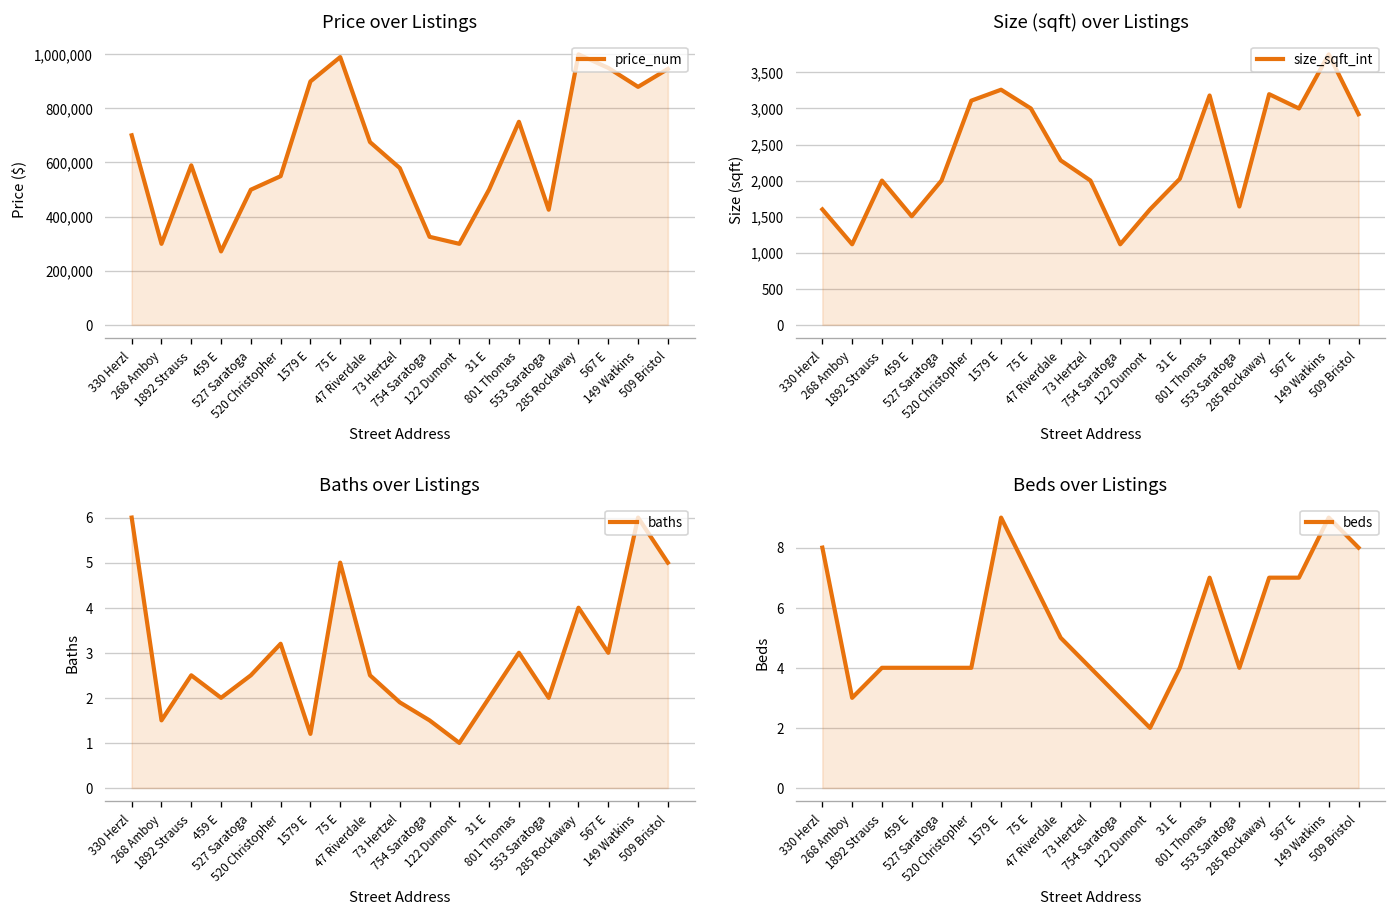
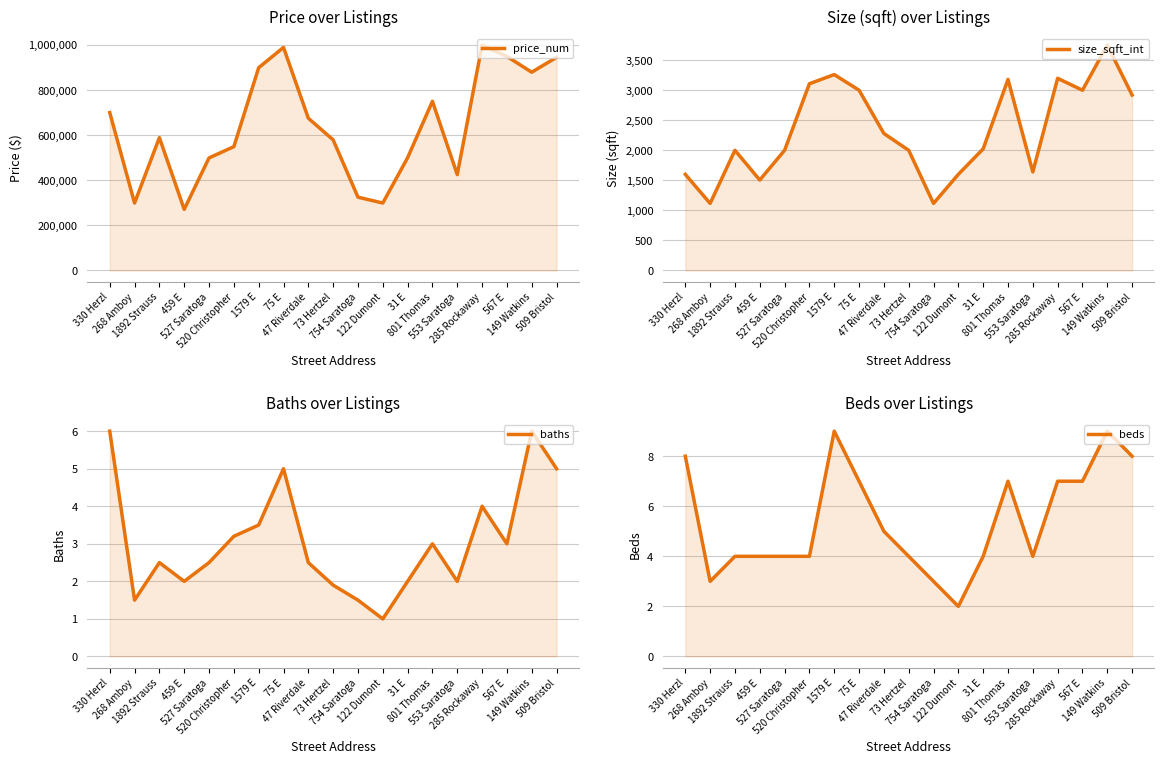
Baths over Listings, 1579 E: 1.2 -> 3.5
